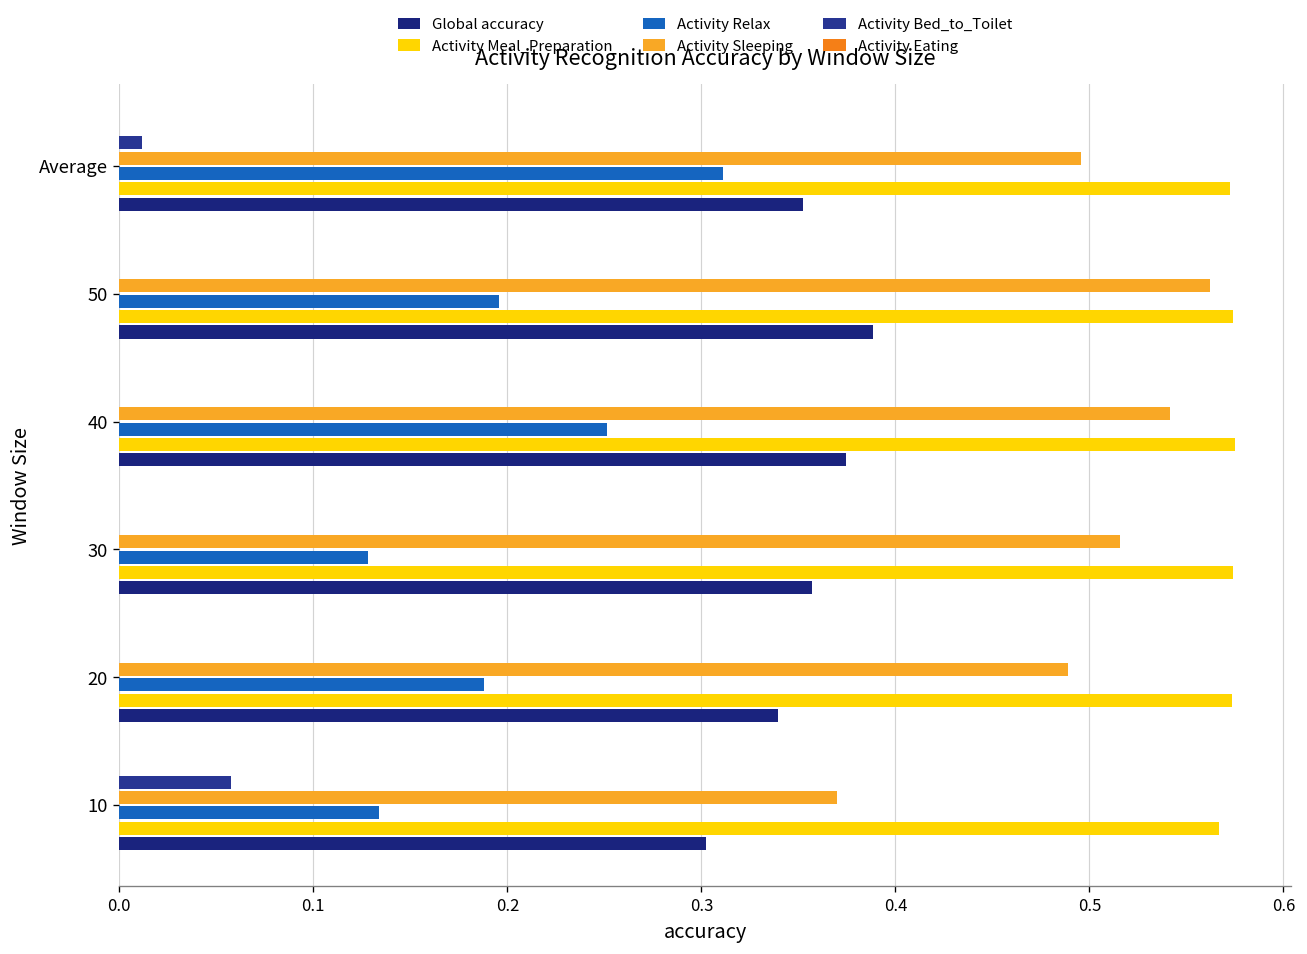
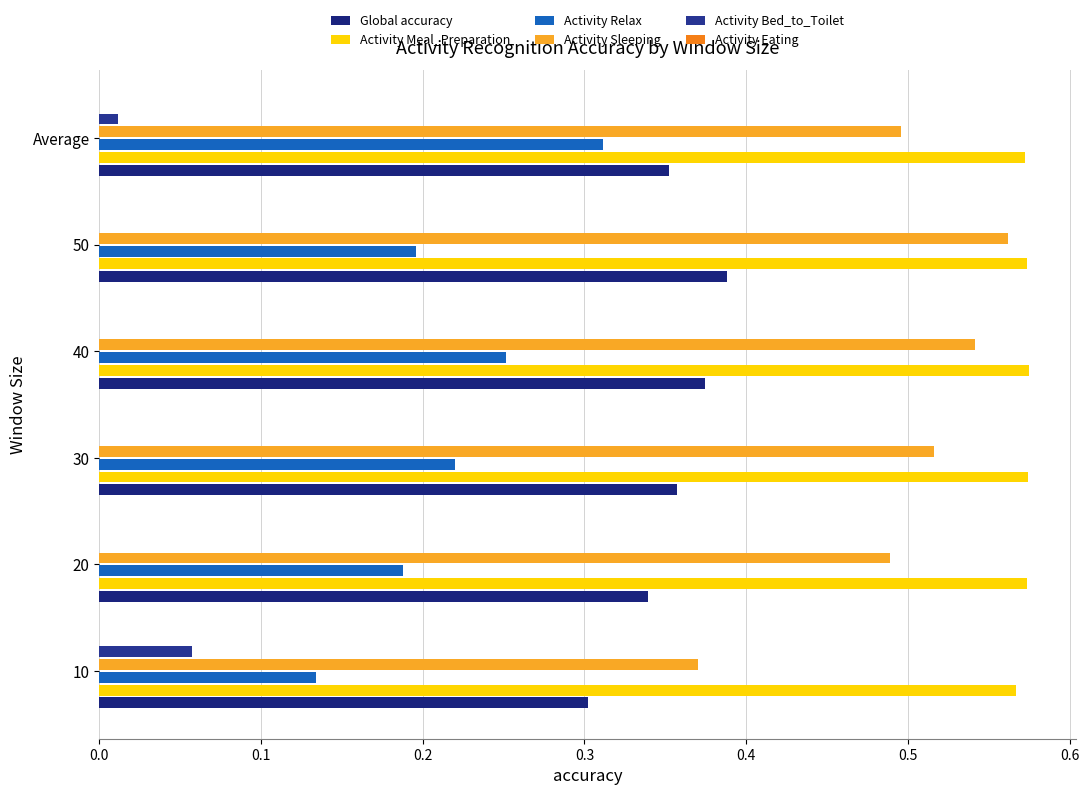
Activity Relax, 30: 0.128 -> 0.220
